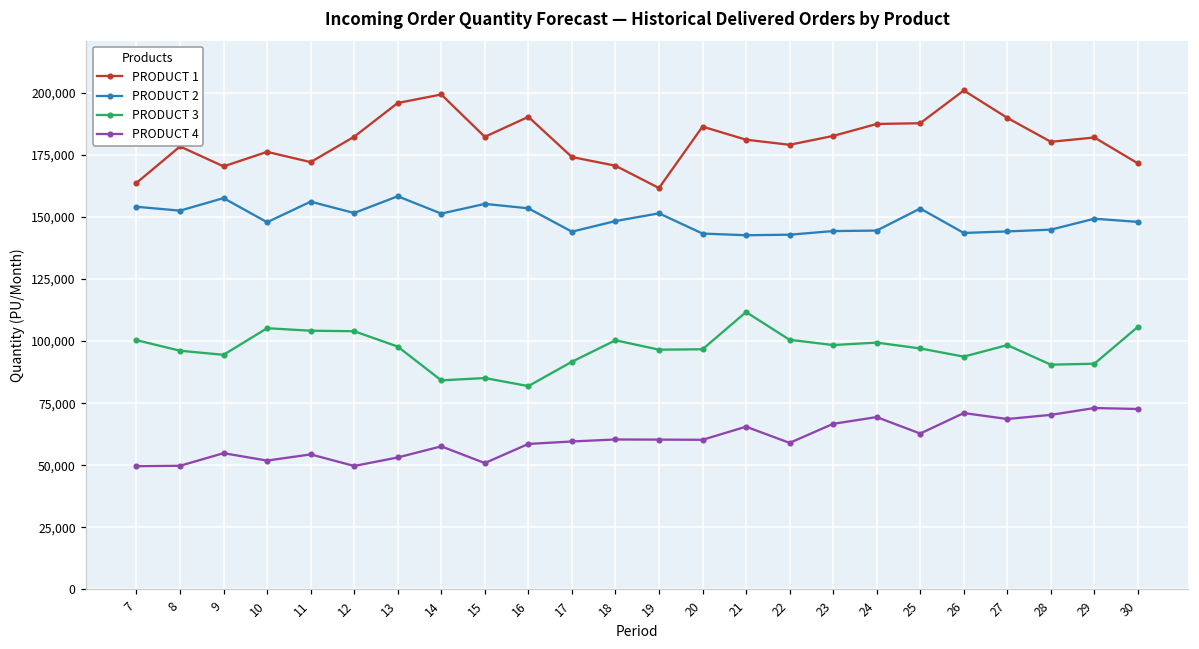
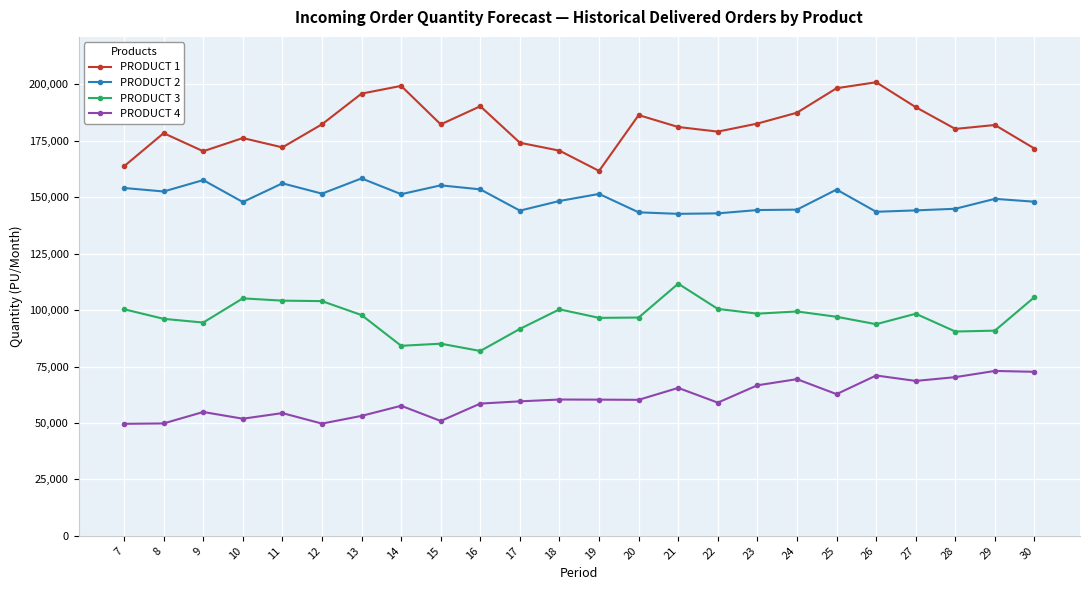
PRODUCT 1, 25: 188,000 -> 198,000
